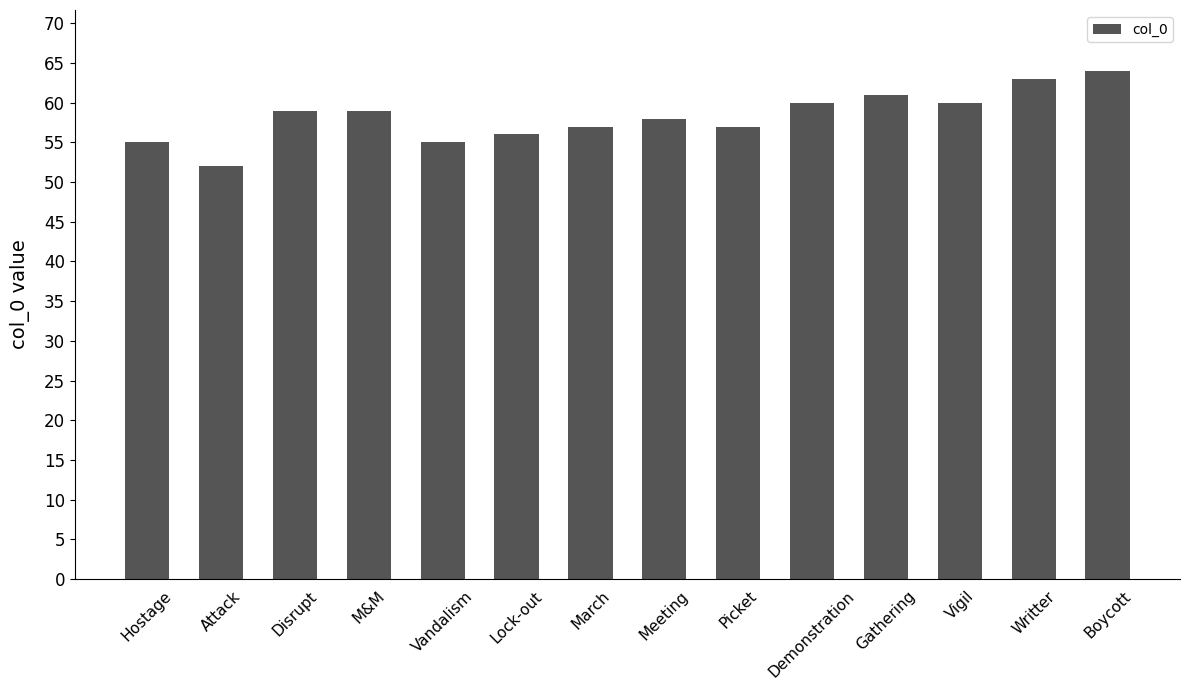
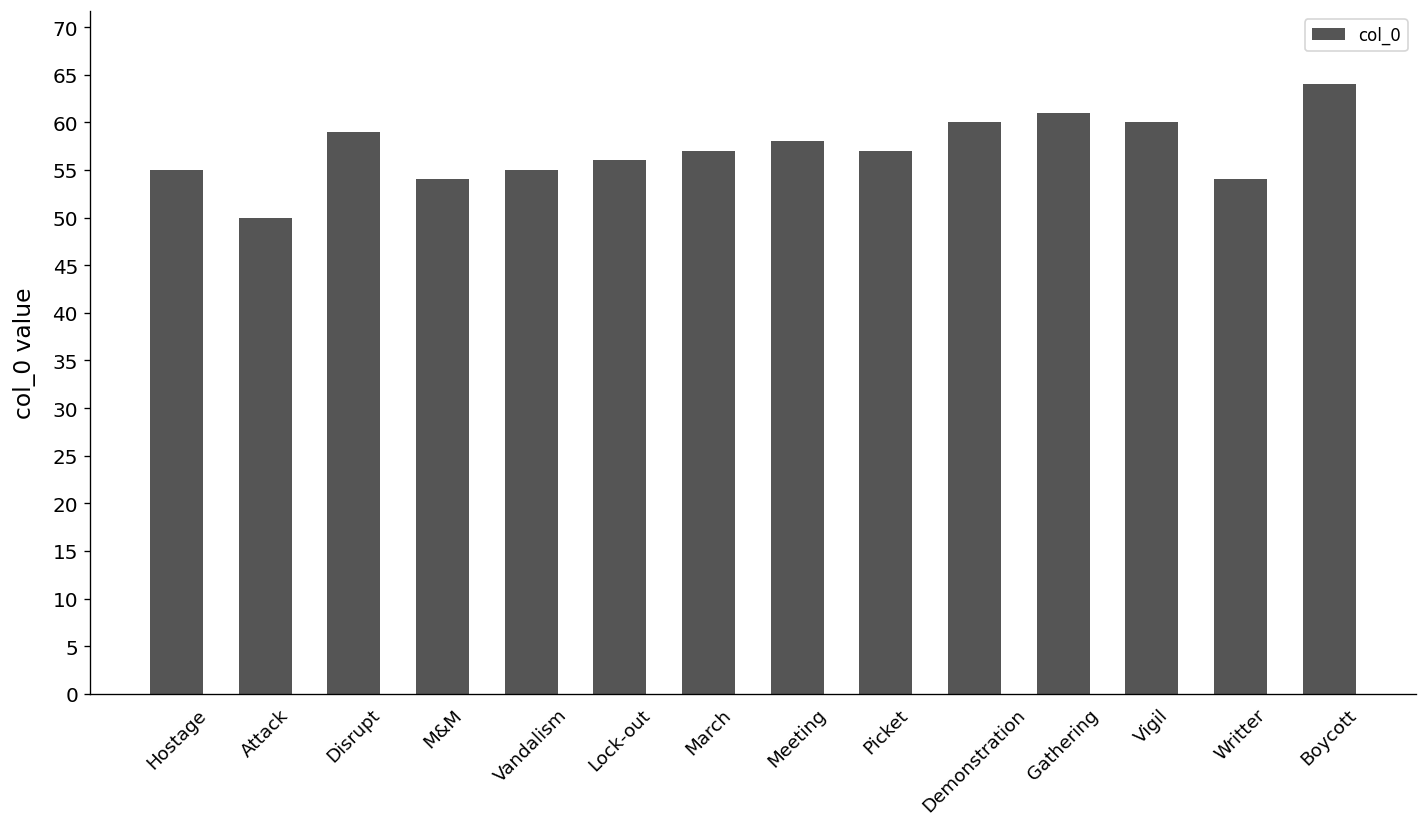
Attack: 52 -> 50
M&M: 59 -> 54
Writter: 63 -> 54
